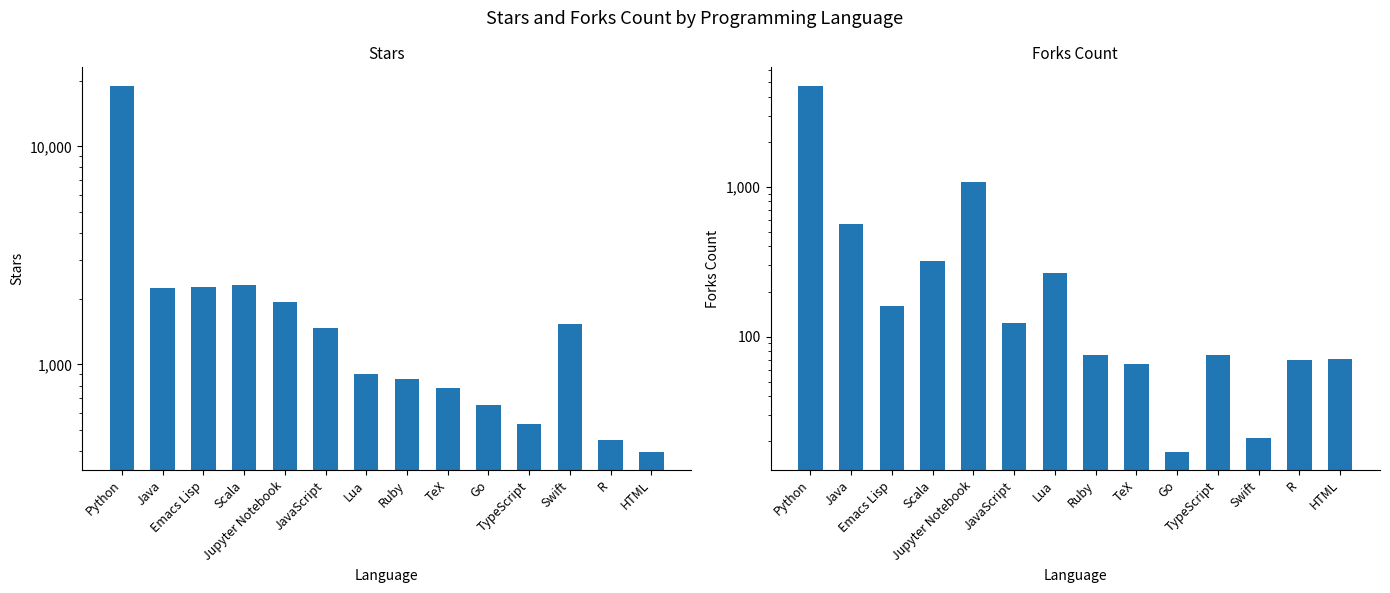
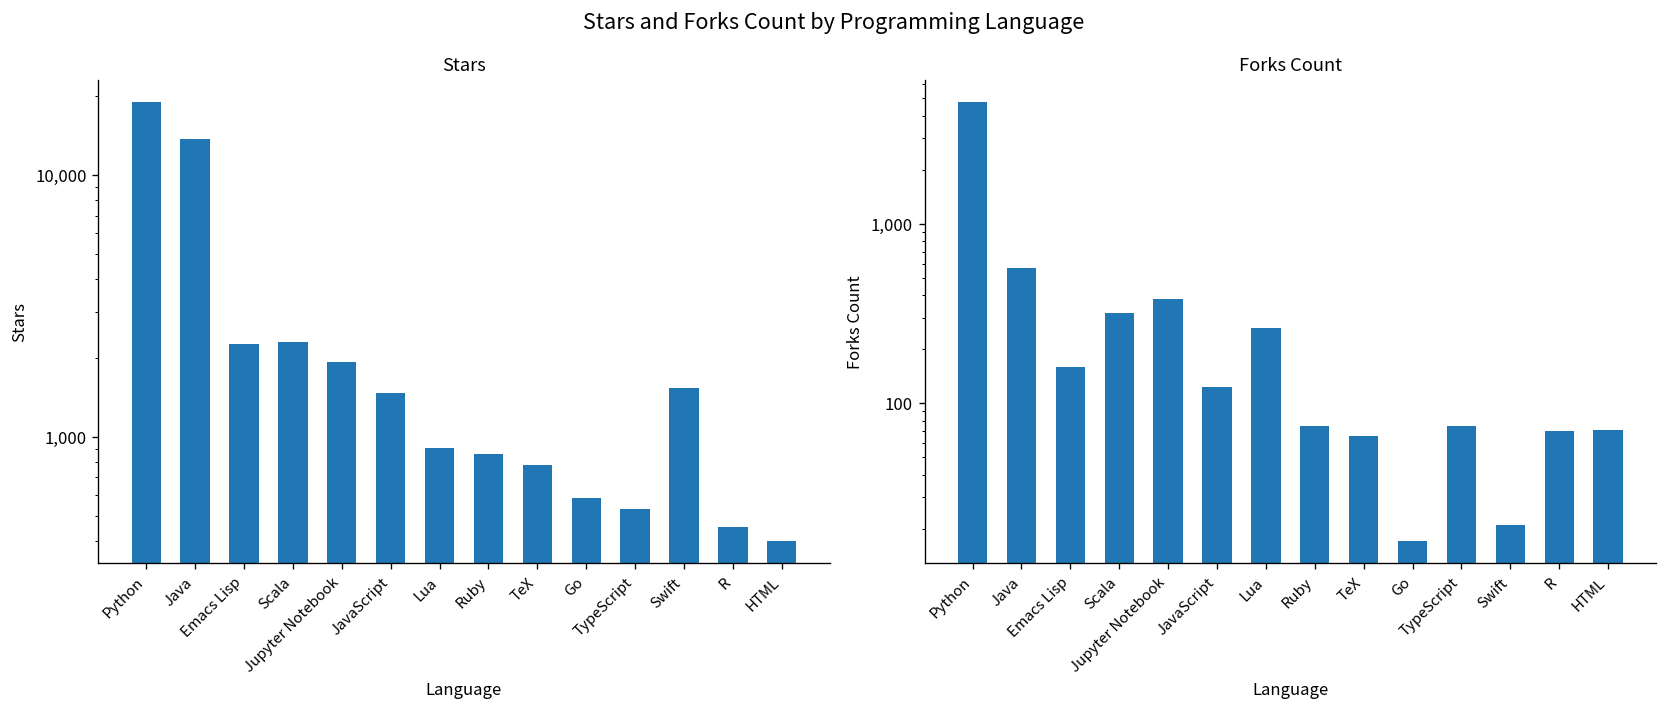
Stars, Java: 2,200 -> 14,000
Stars, Go: 660 -> 580
Forks Count, Jupyter Notebook: 1,100 -> 380
